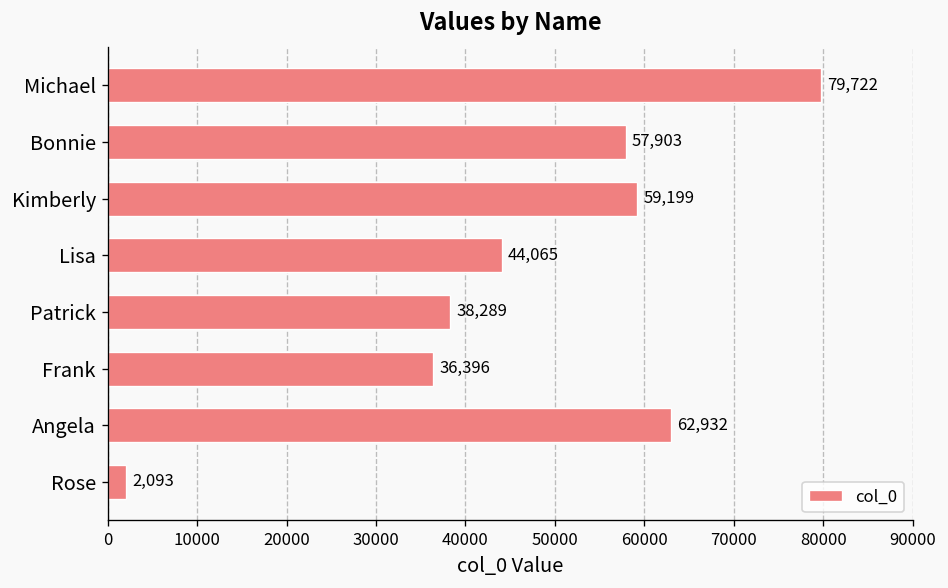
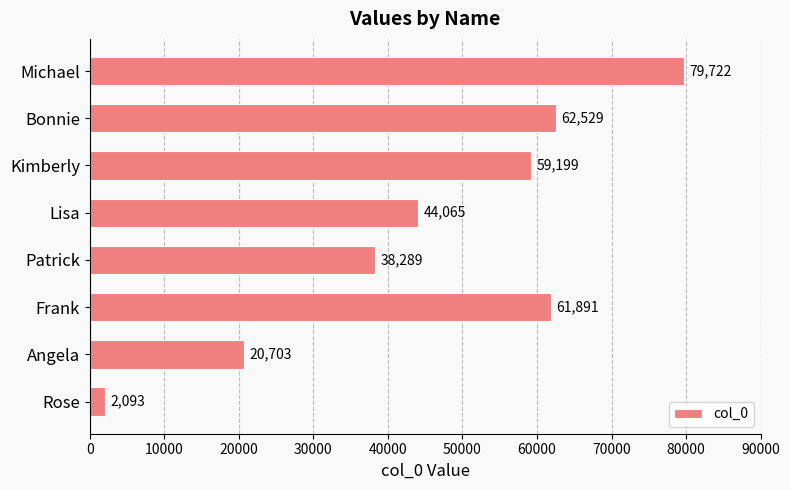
Bonnie: 57,903 -> 62,529
Frank: 36,396 -> 61,891
Angela: 62,932 -> 20,703
